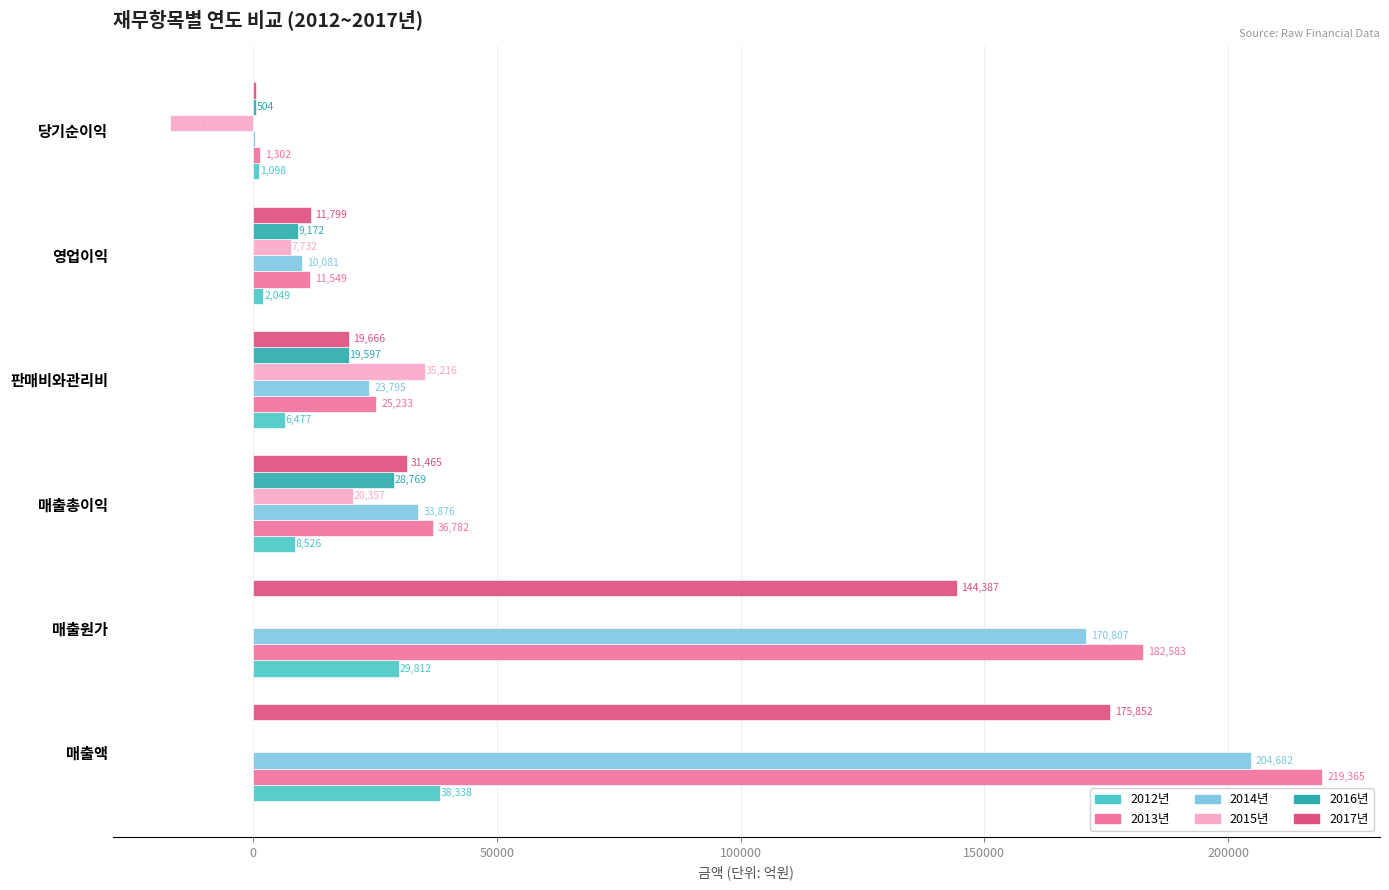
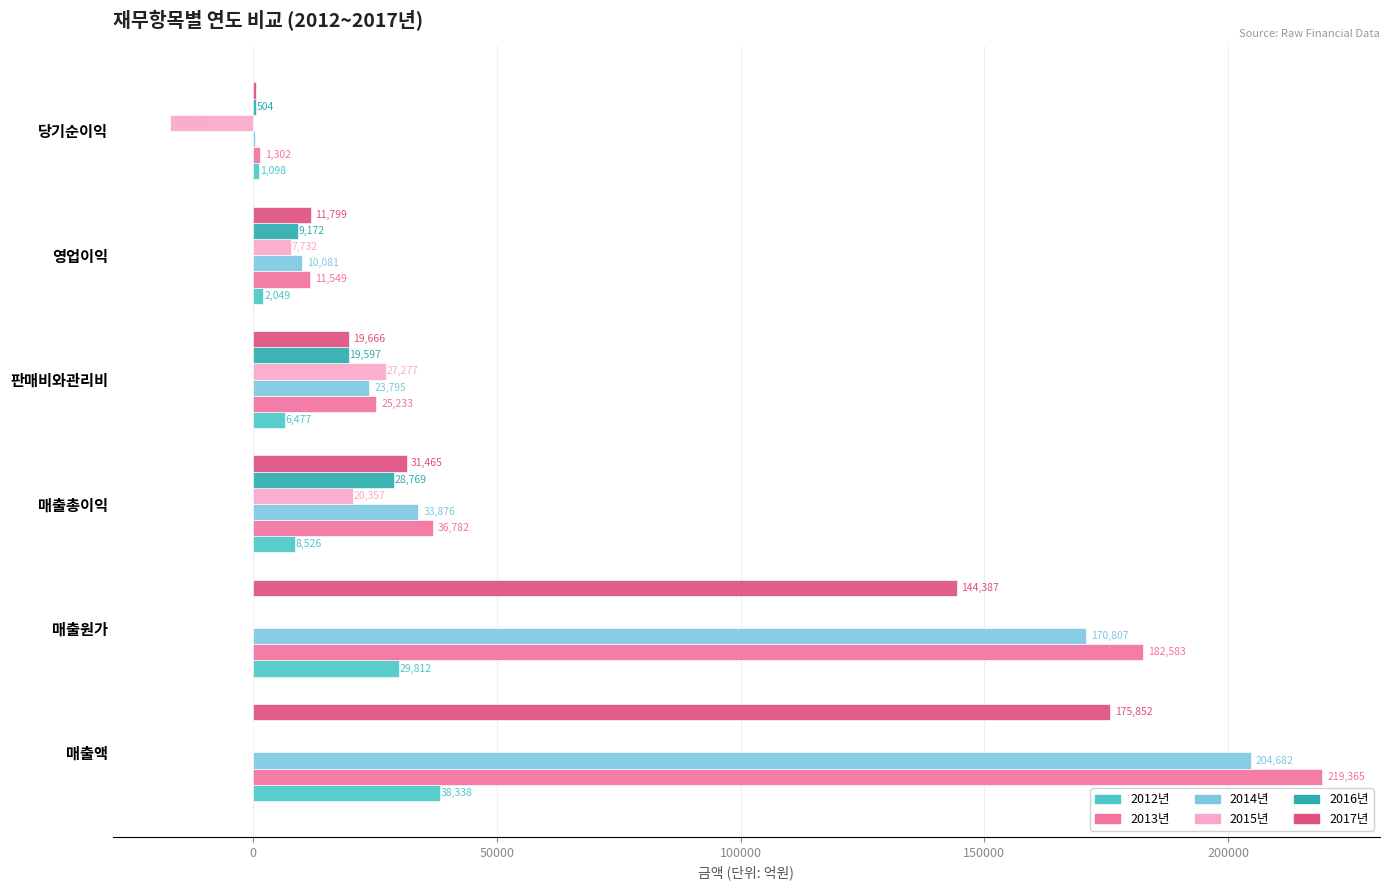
2015년, 판매비와관리비: 35,216 -> 27,277
